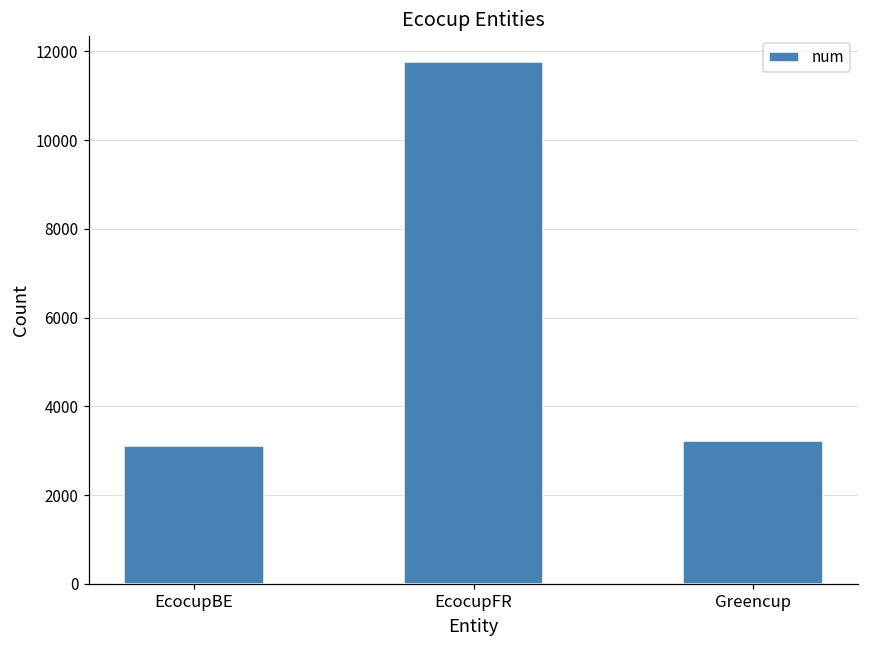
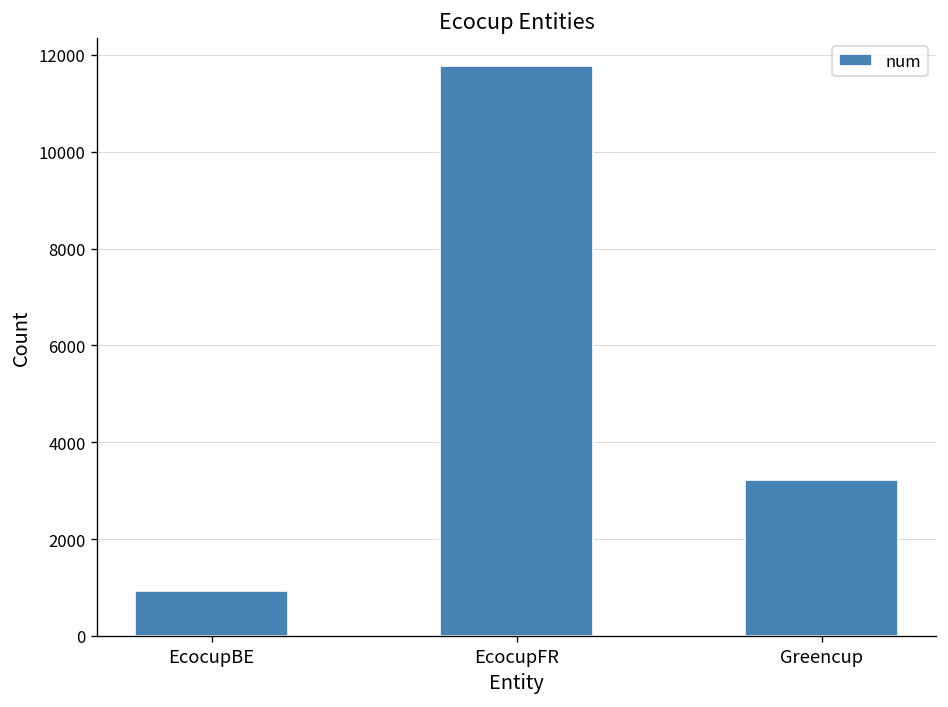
EcocupBE: 3100 -> 900
